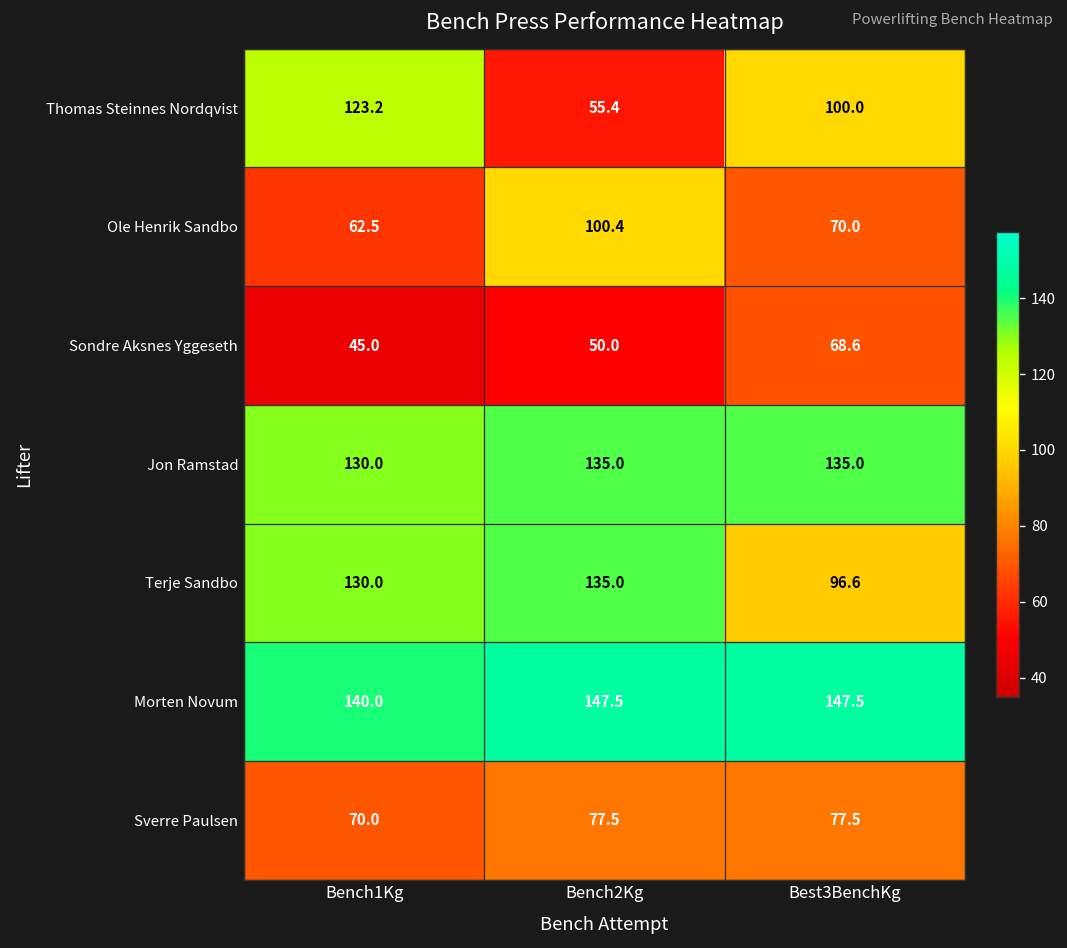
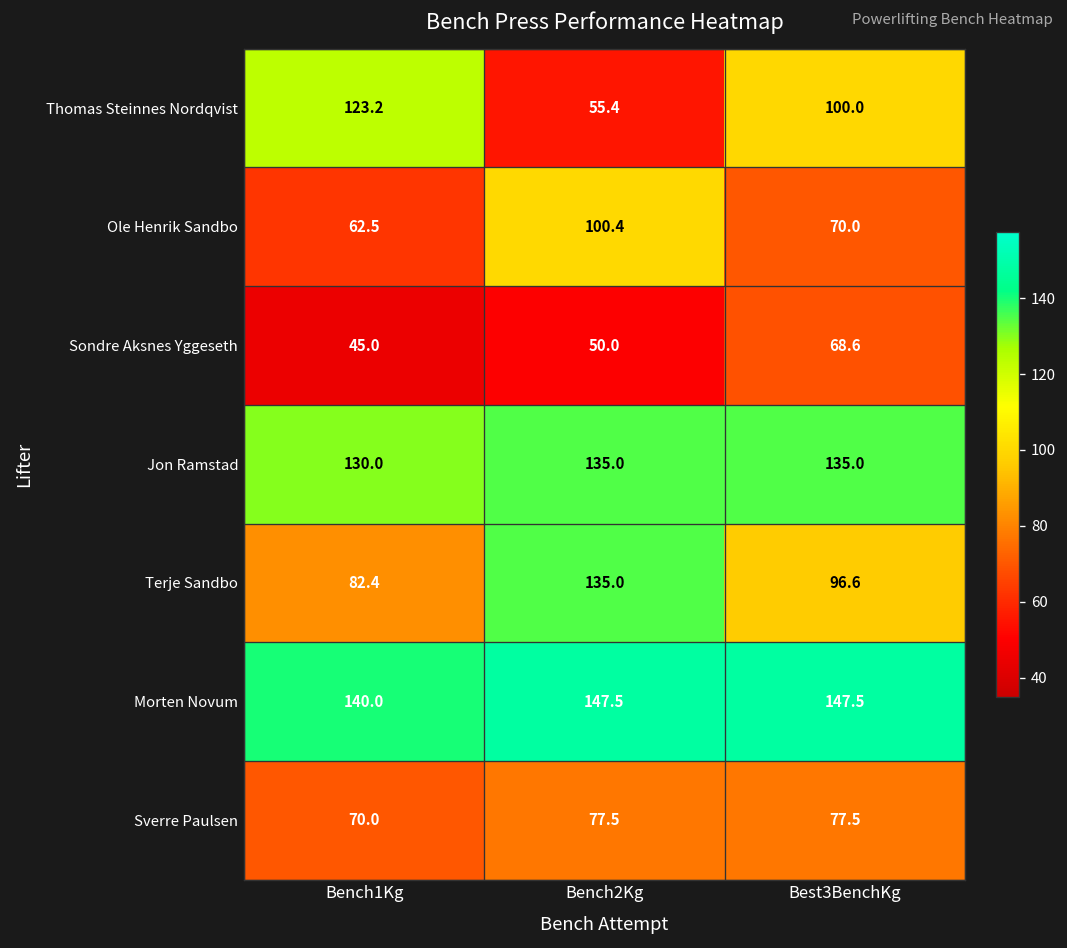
Terje Sandbo, Bench1Kg: 130.0 -> 82.4
